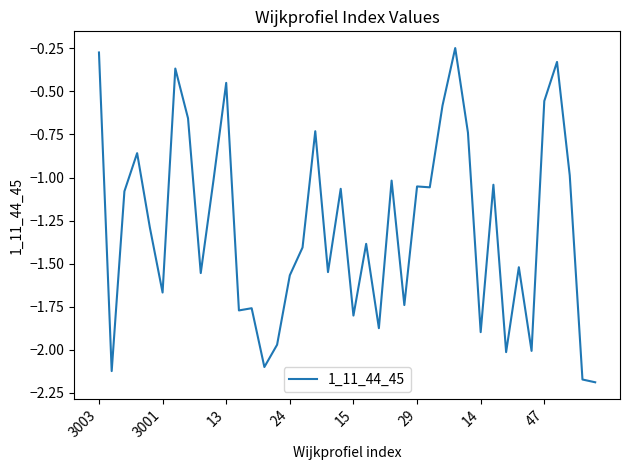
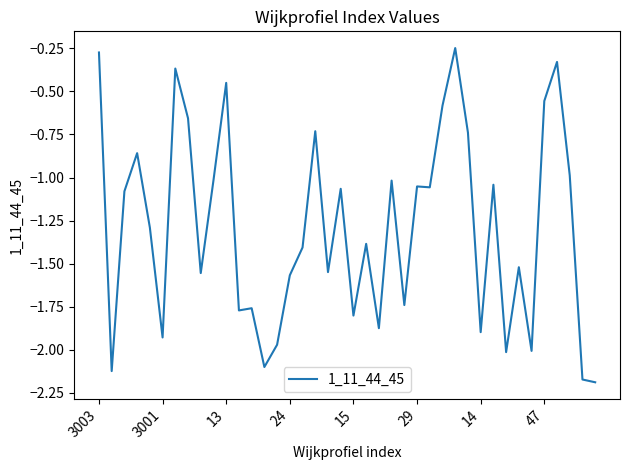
3001: -1.67 -> -1.93
